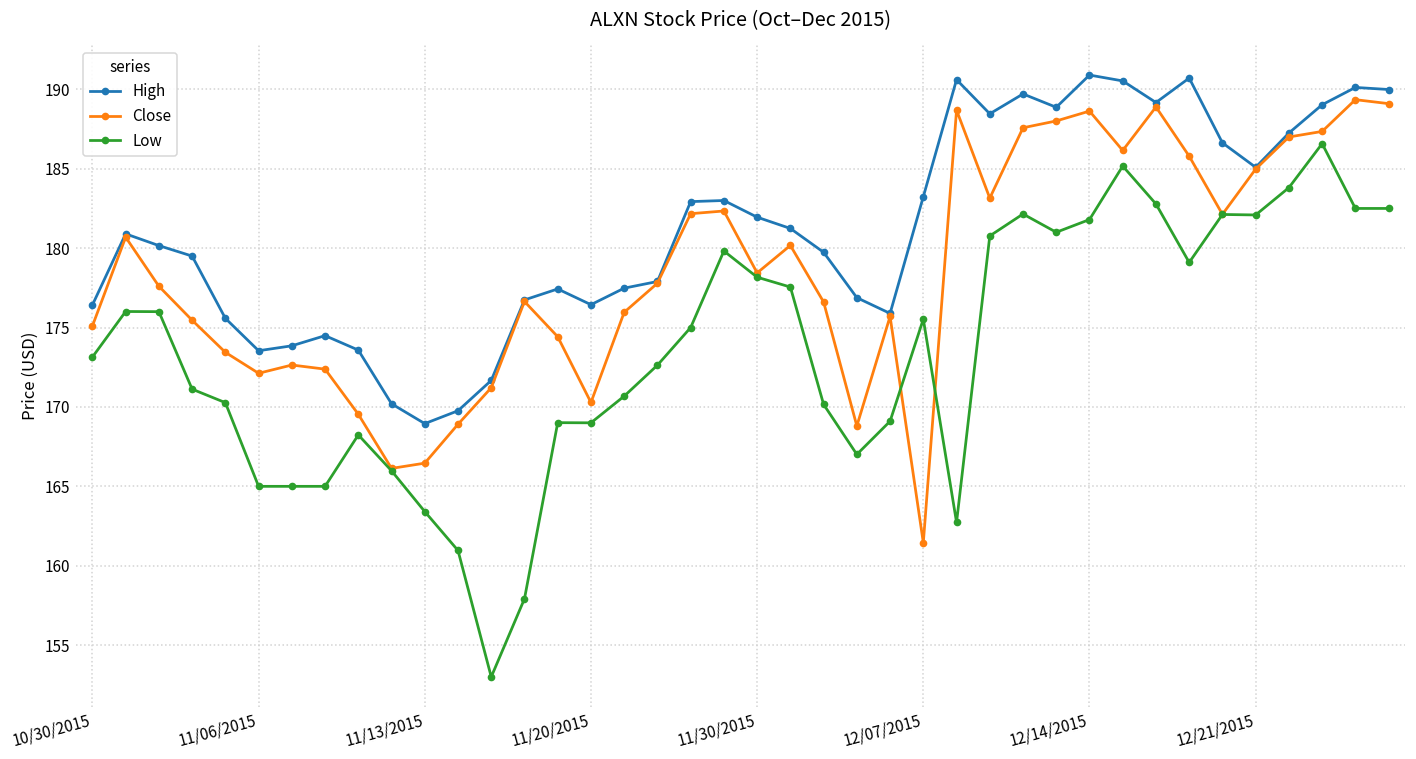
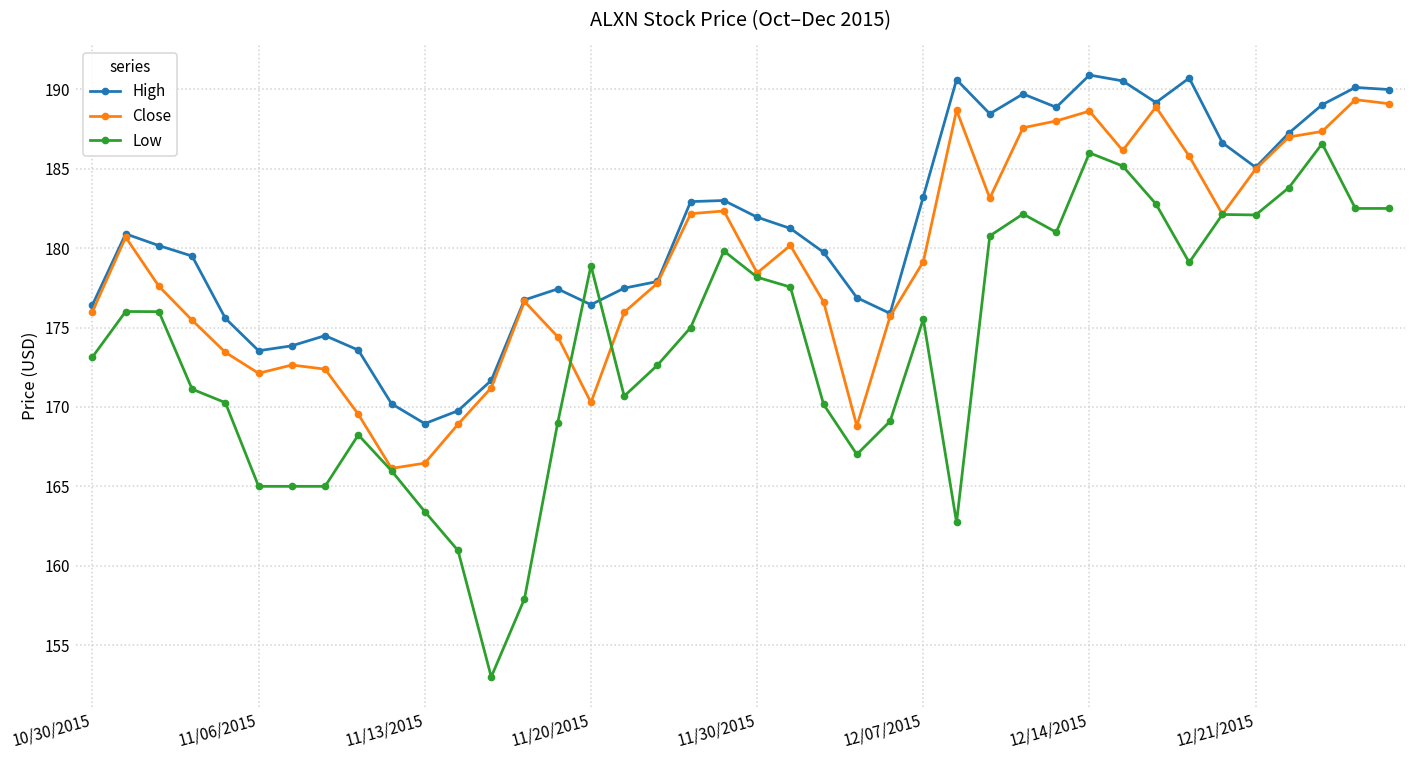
Close, 10/30/2015: 175.1 -> 176.0
Low, 11/20/2015: 169.0 -> 178.9
Close, 12/07/2015: 161.5 -> 179.2
Low, 12/14/2015: 181.8 -> 186.0
